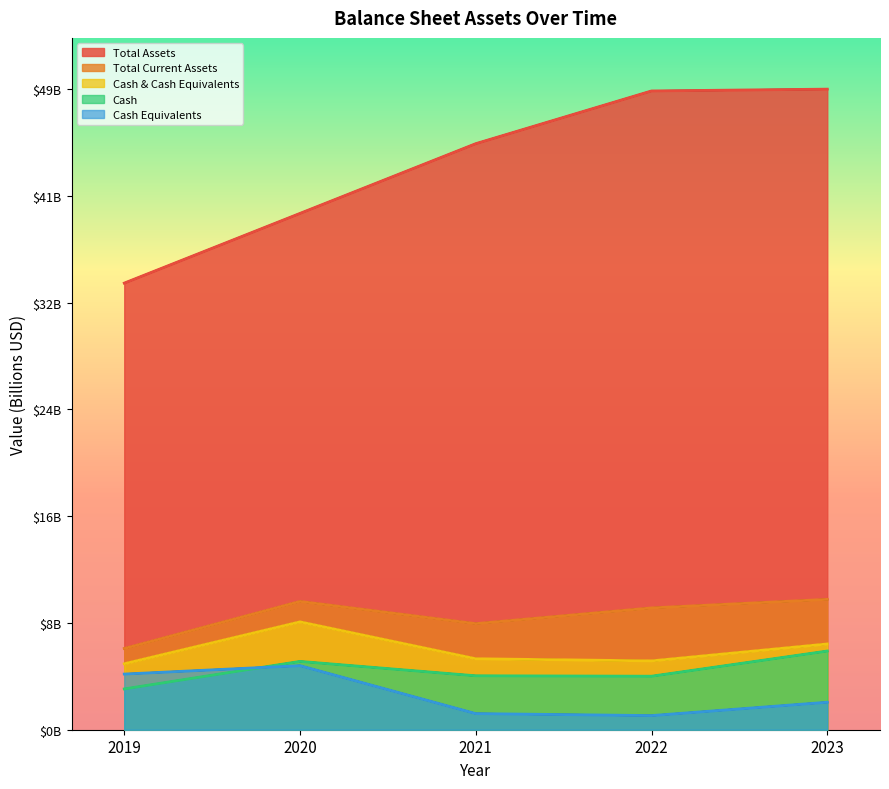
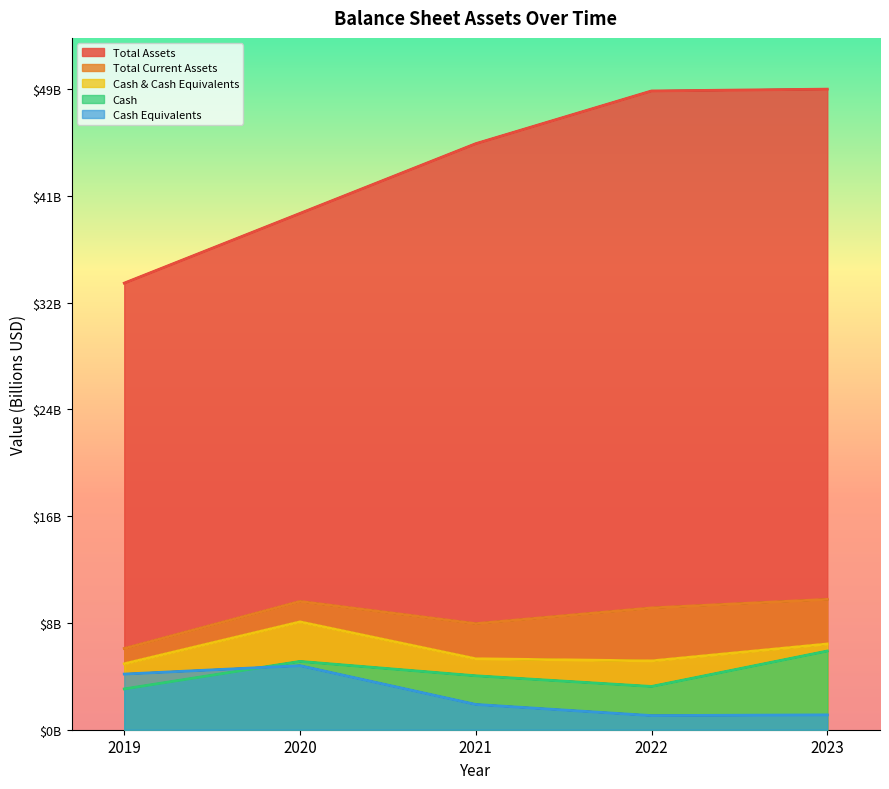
Cash Equivalents, 2021: $1200000000 -> $1900000000
Cash, 2022: $4100000000 -> $3300000000
Cash Equivalents, 2023: $2100000000 -> $1100000000
